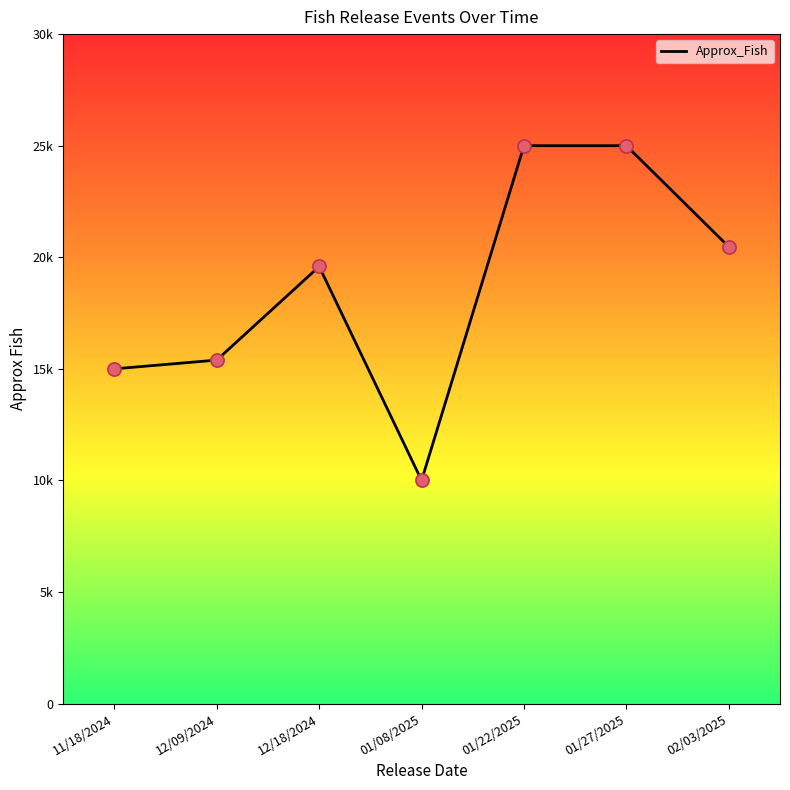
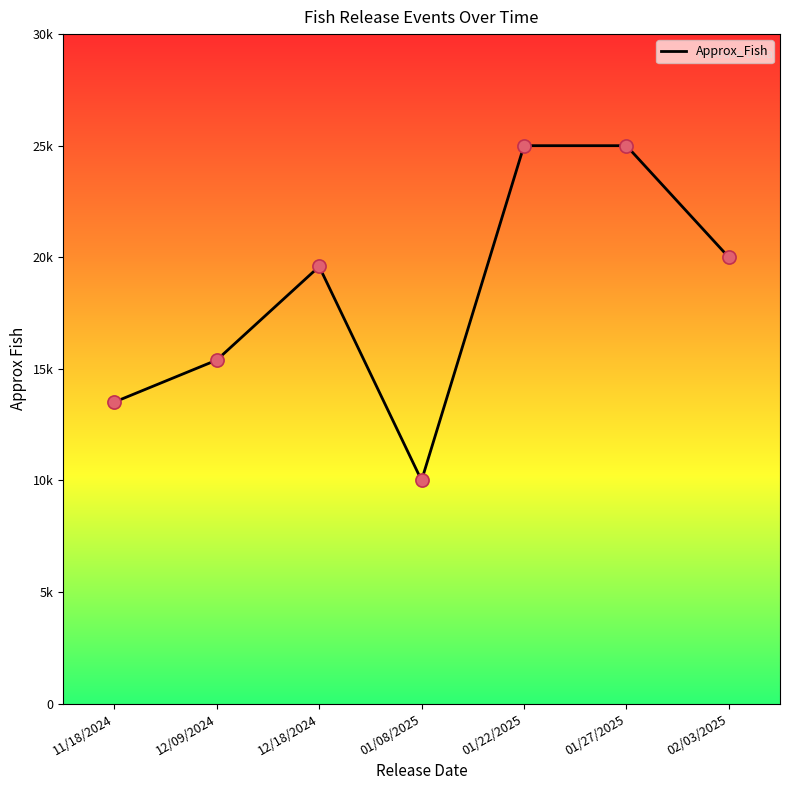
11/18/2024: 15000 -> 13500
02/03/2025: 20500 -> 20000
